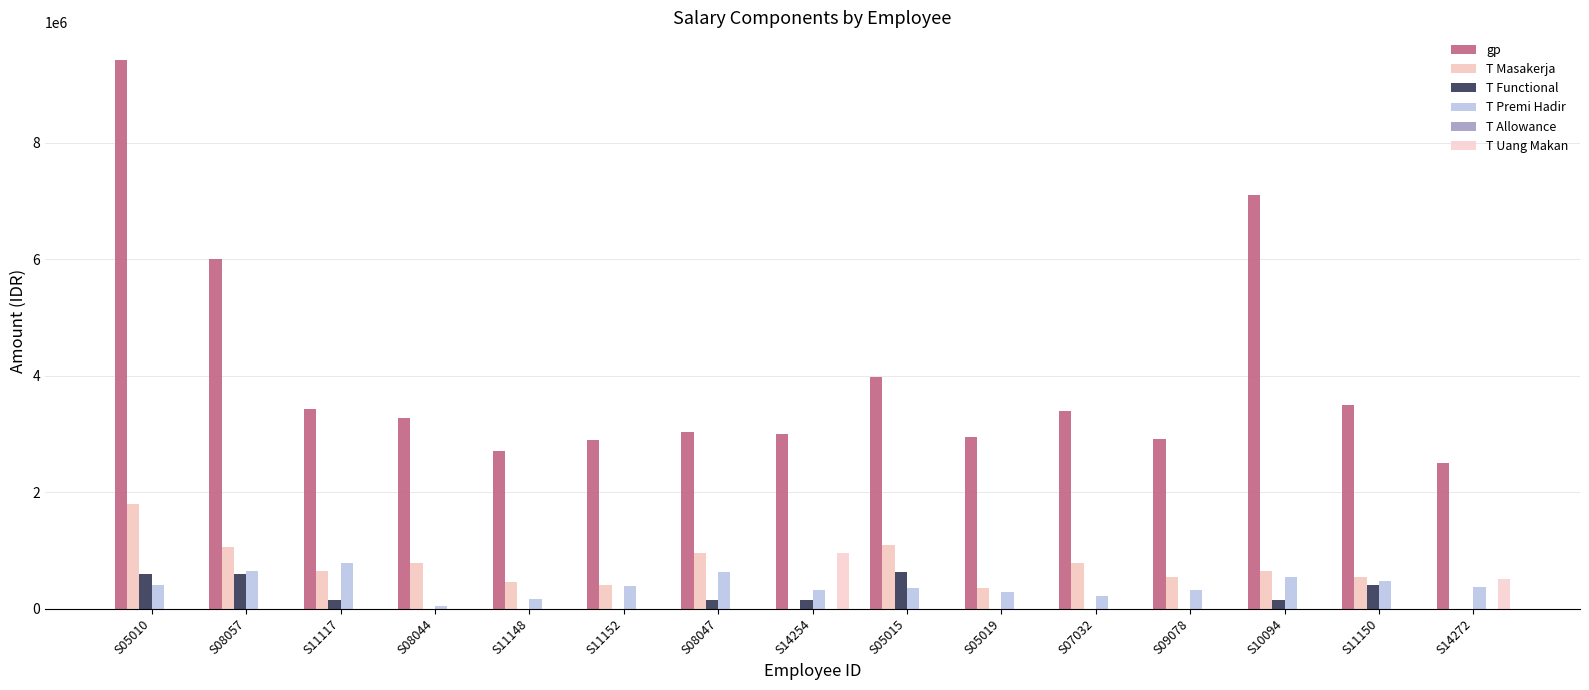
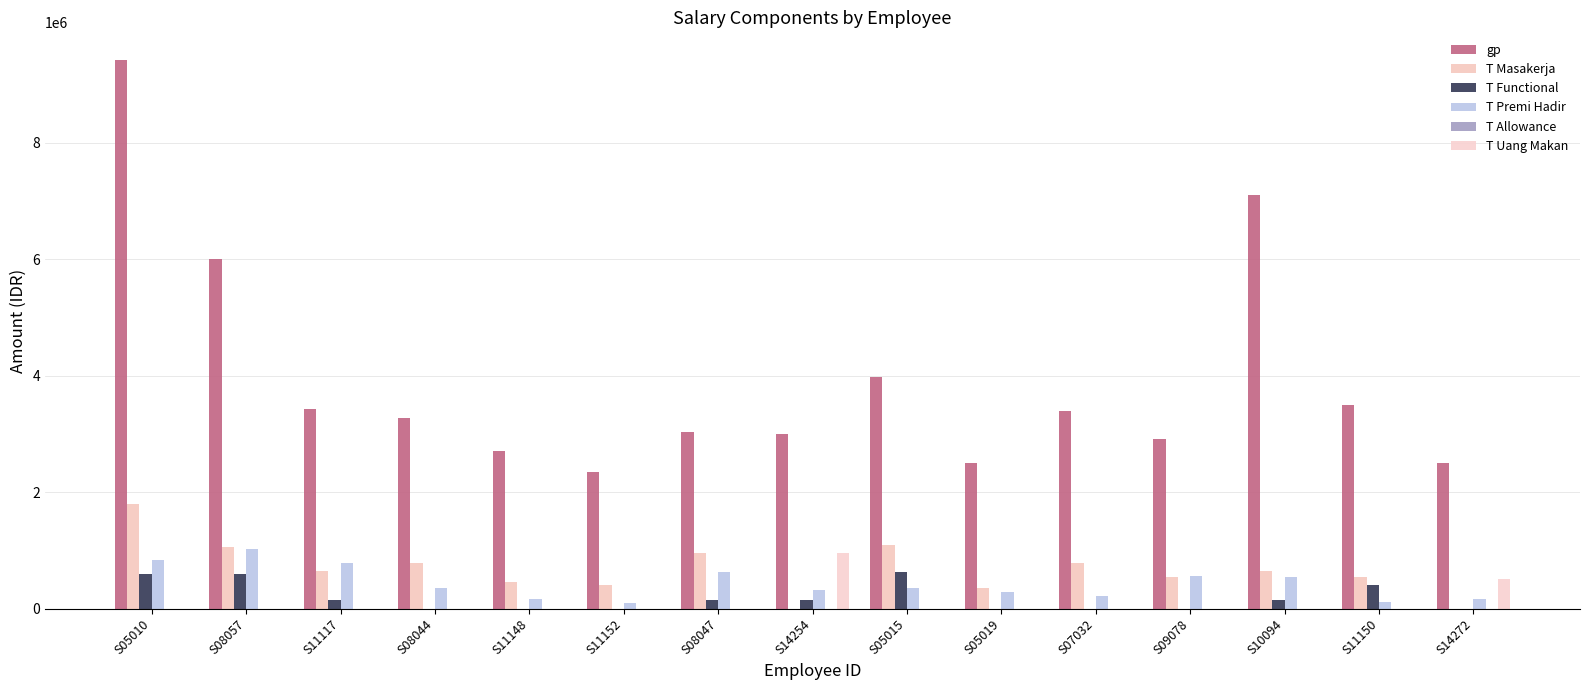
T Premi Hadir, S05010: 400000 -> 800000
T Premi Hadir, S08057: 600000 -> 1000000
T Premi Hadir, S08044: 100000 -> 400000
gp, S11152: 2900000 -> 2300000
T Premi Hadir, S11152: 400000 -> 100000
gp, S05019: 3000000 -> 2500000
T Premi Hadir, S09078: 300000 -> 600000
T Premi Hadir, S11150: 500000 -> 100000
T Premi Hadir, S14272: 400000 -> 200000
